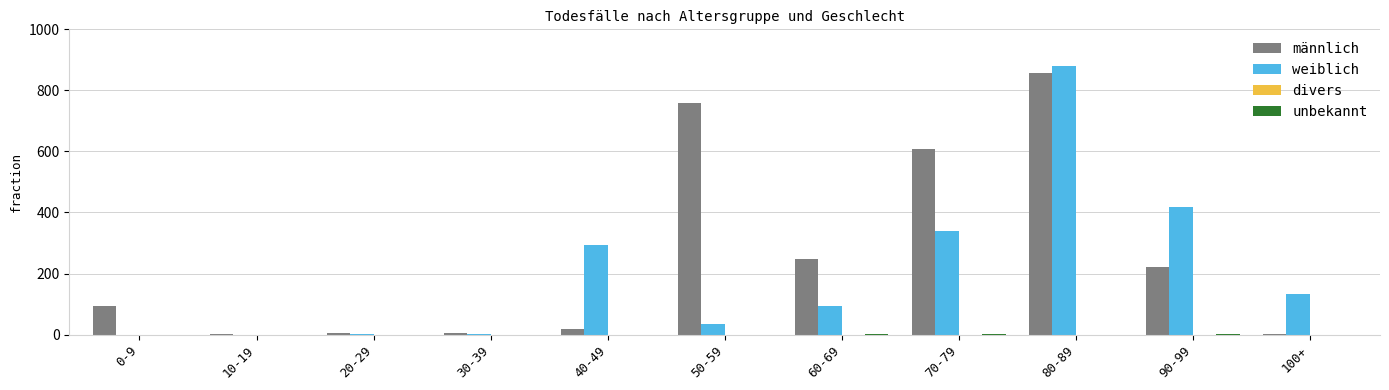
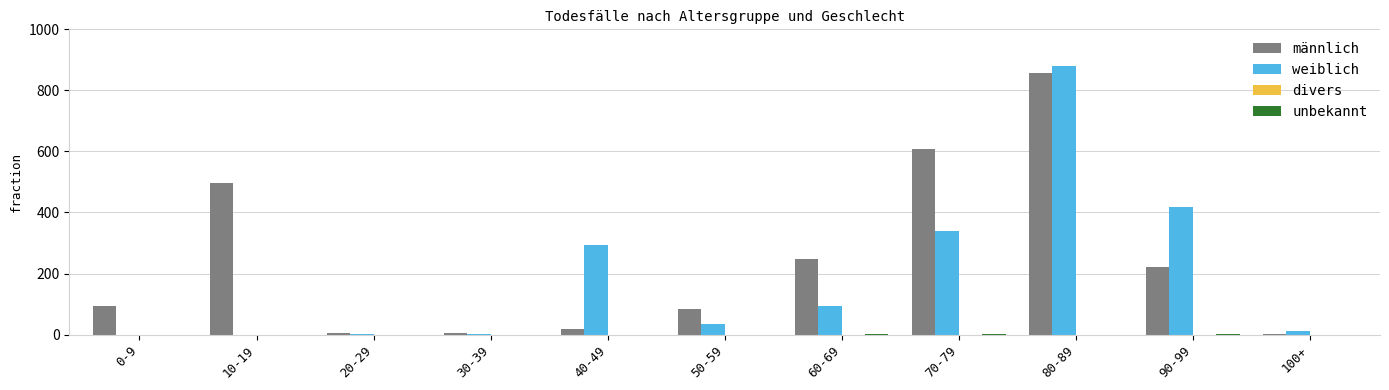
männlich, 10-19: 0 -> 500
männlich, 50-59: 760 -> 90
weiblich, 100+: 130 -> 10
